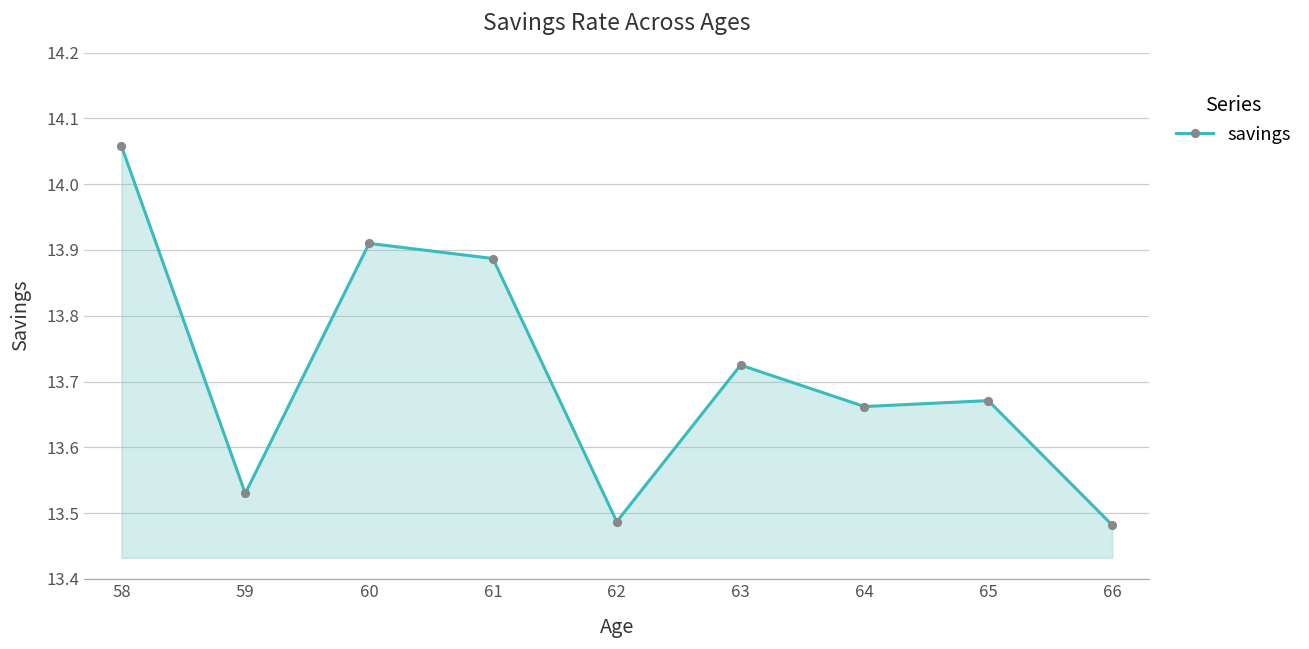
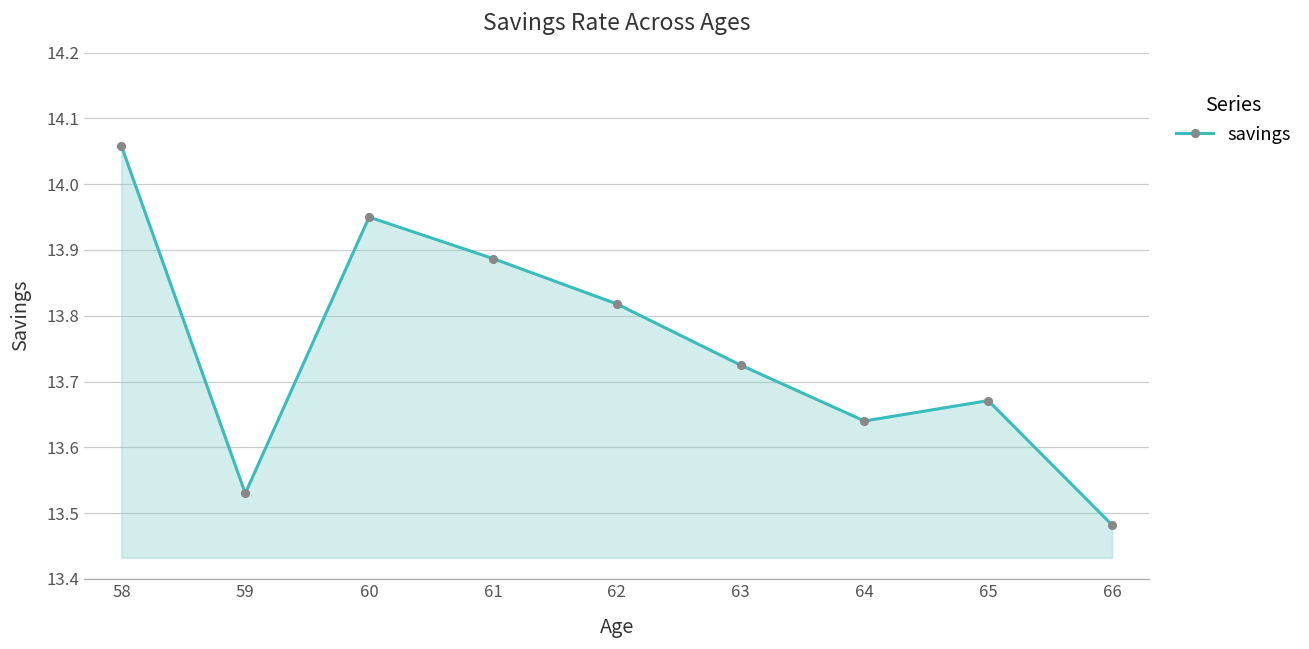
60: 13.91 -> 13.95
62: 13.49 -> 13.82
64: 13.66 -> 13.64
